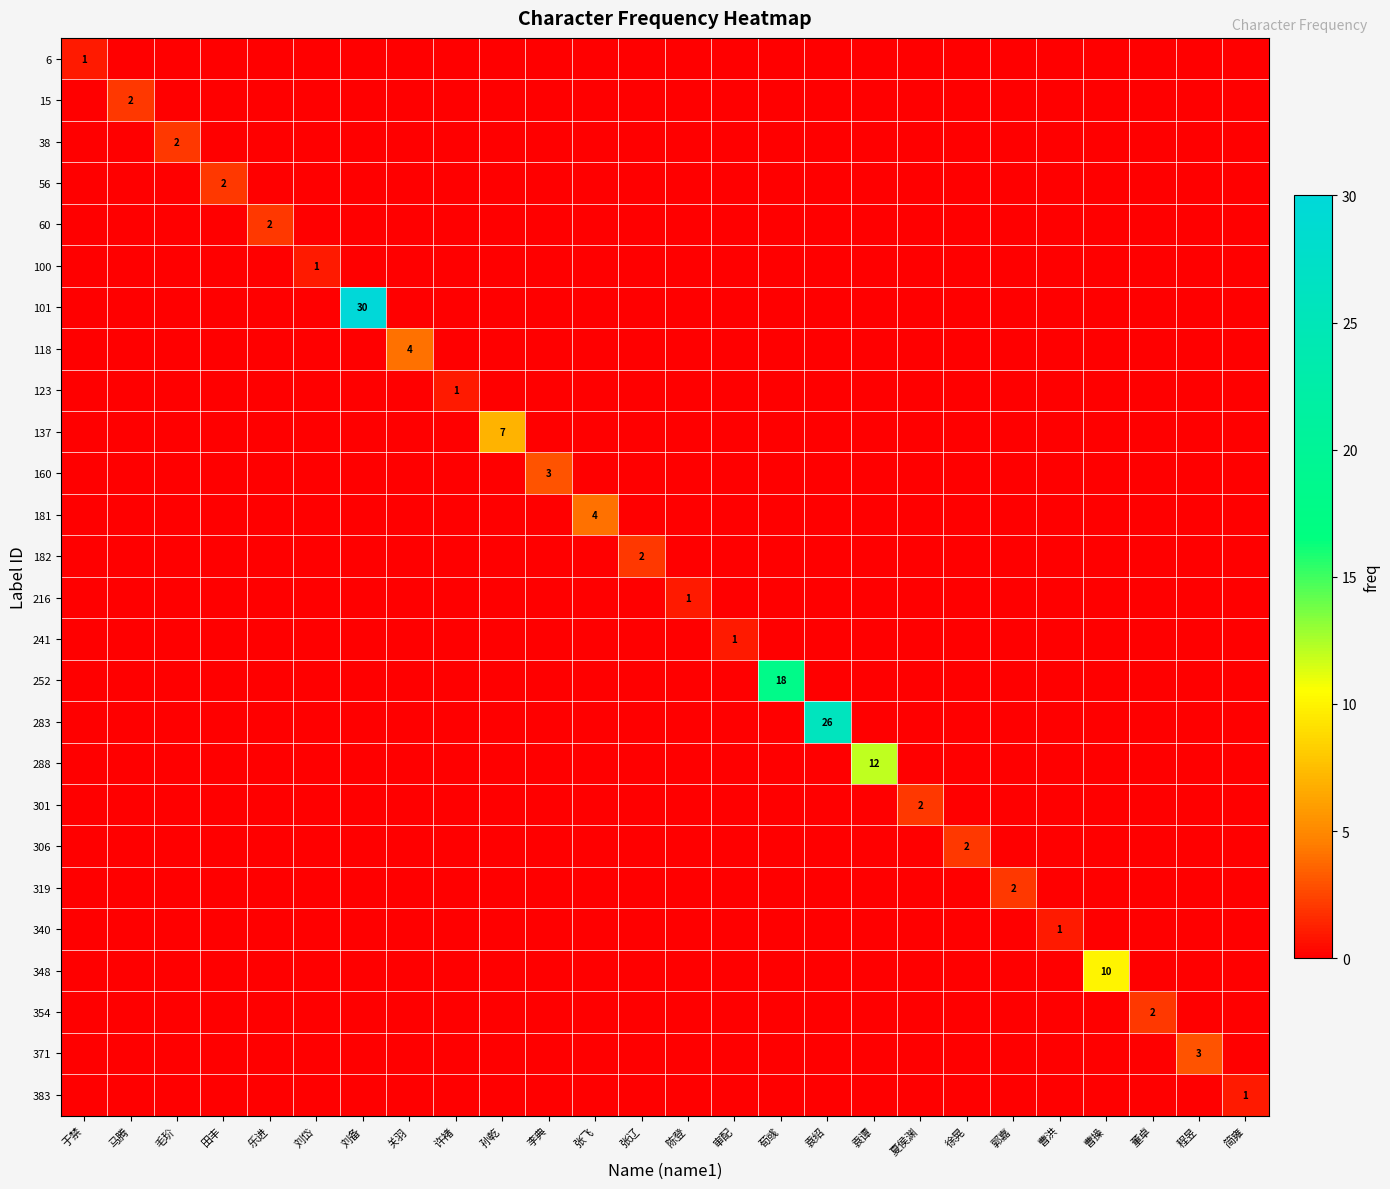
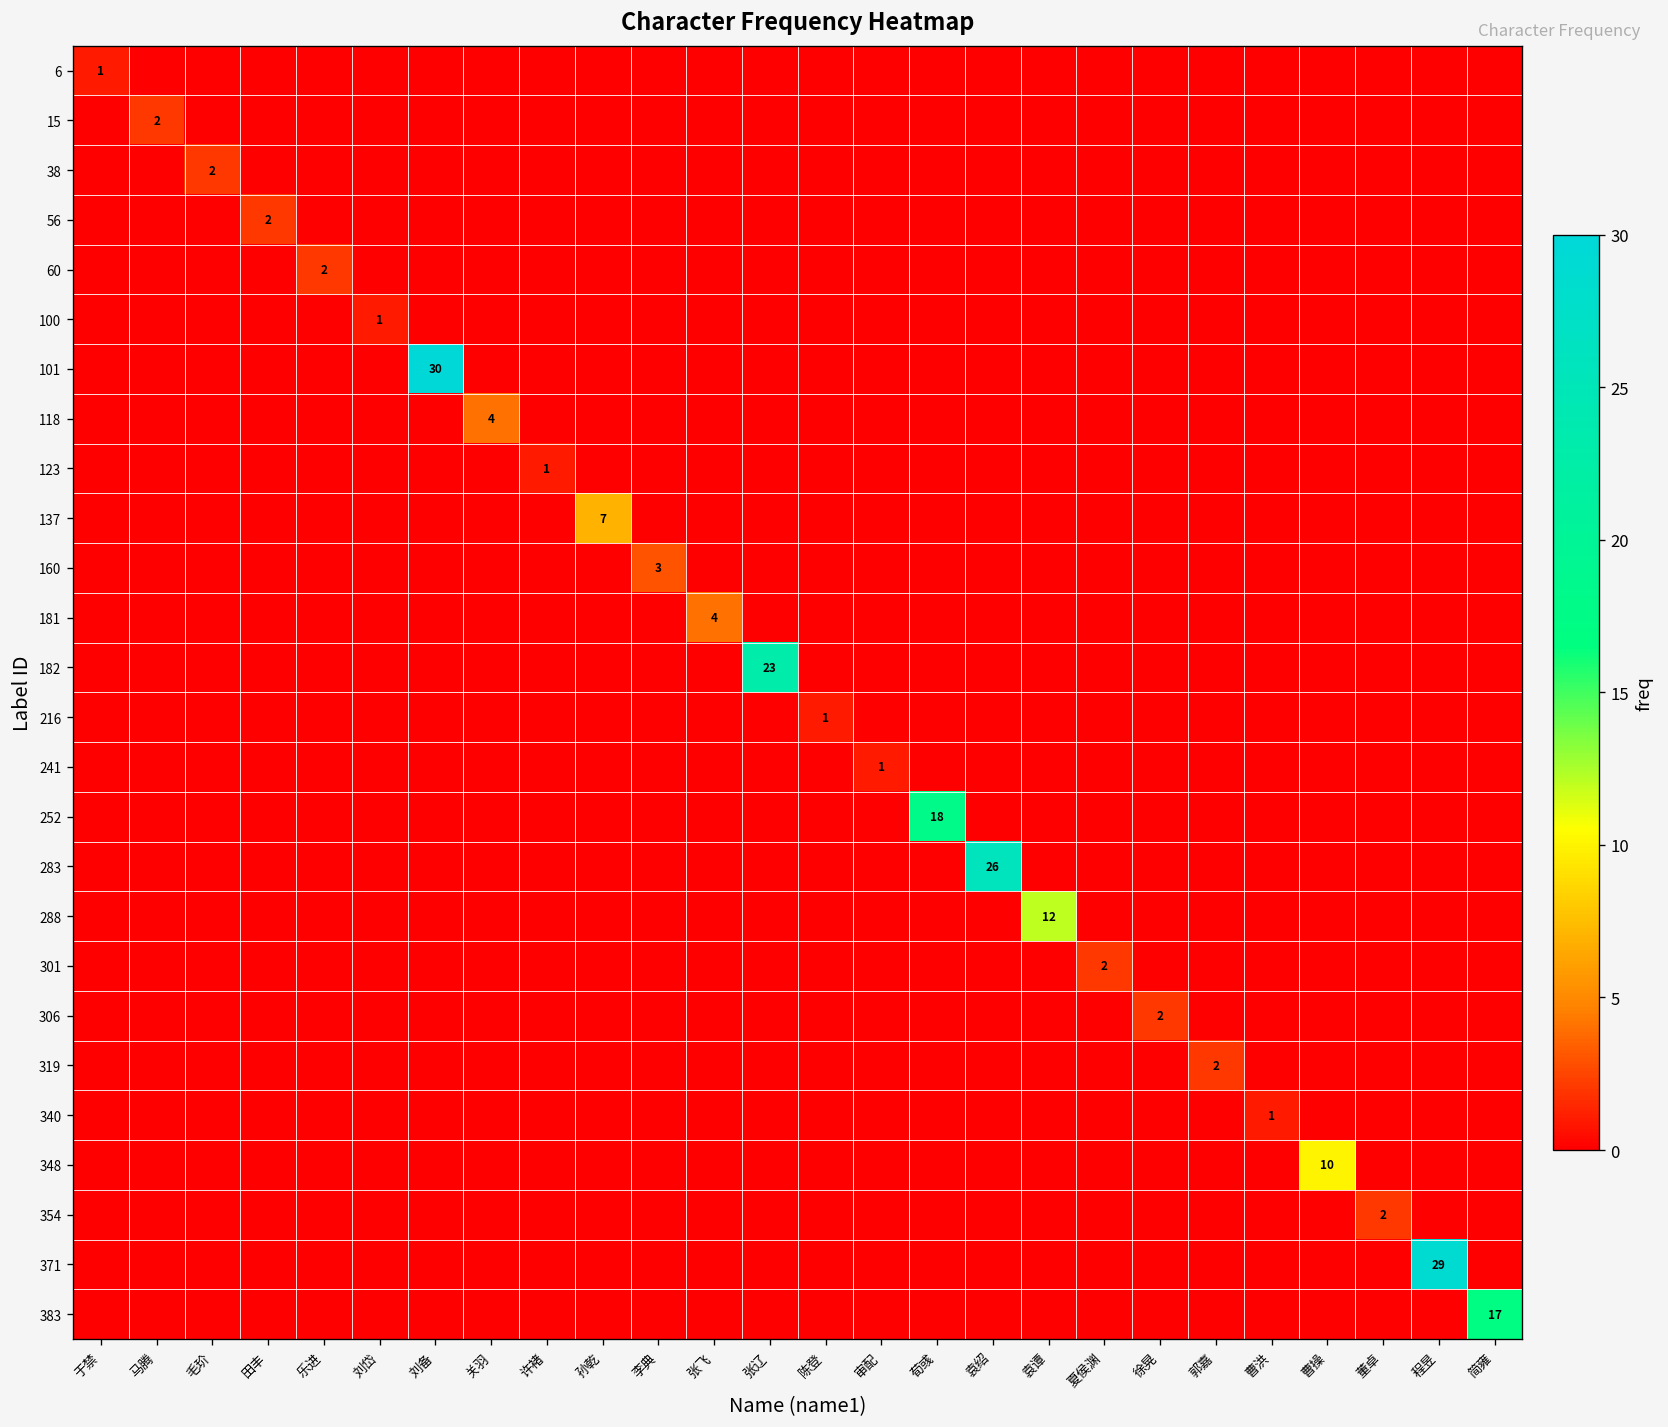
182, 张辽: 2 -> 23
371, 程昱: 3 -> 29
383, 简雍: 1 -> 17
